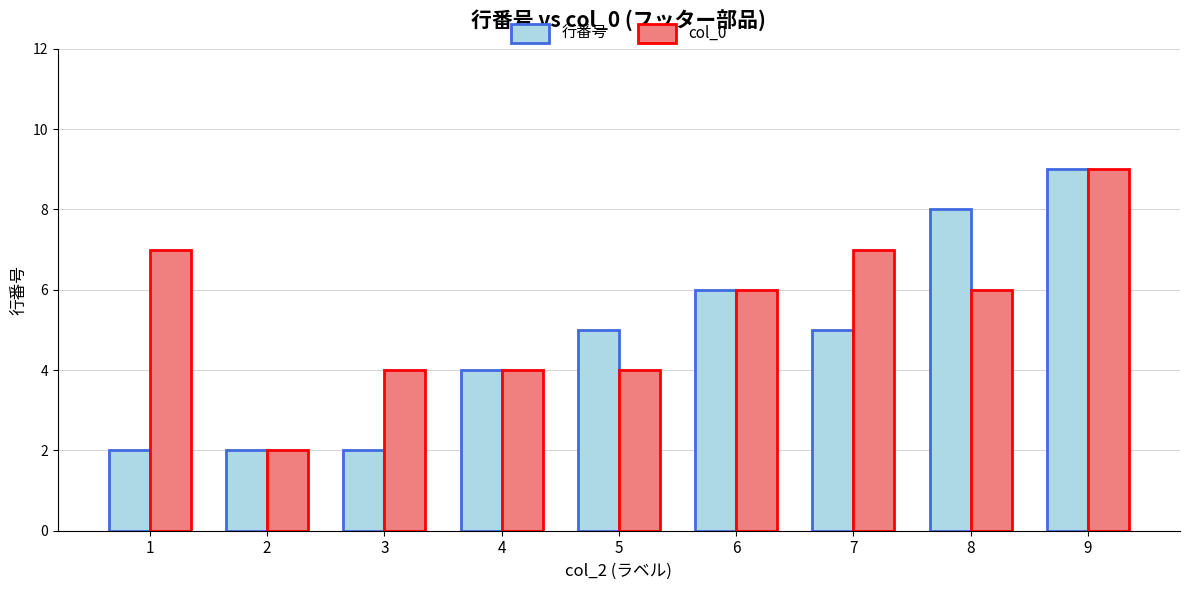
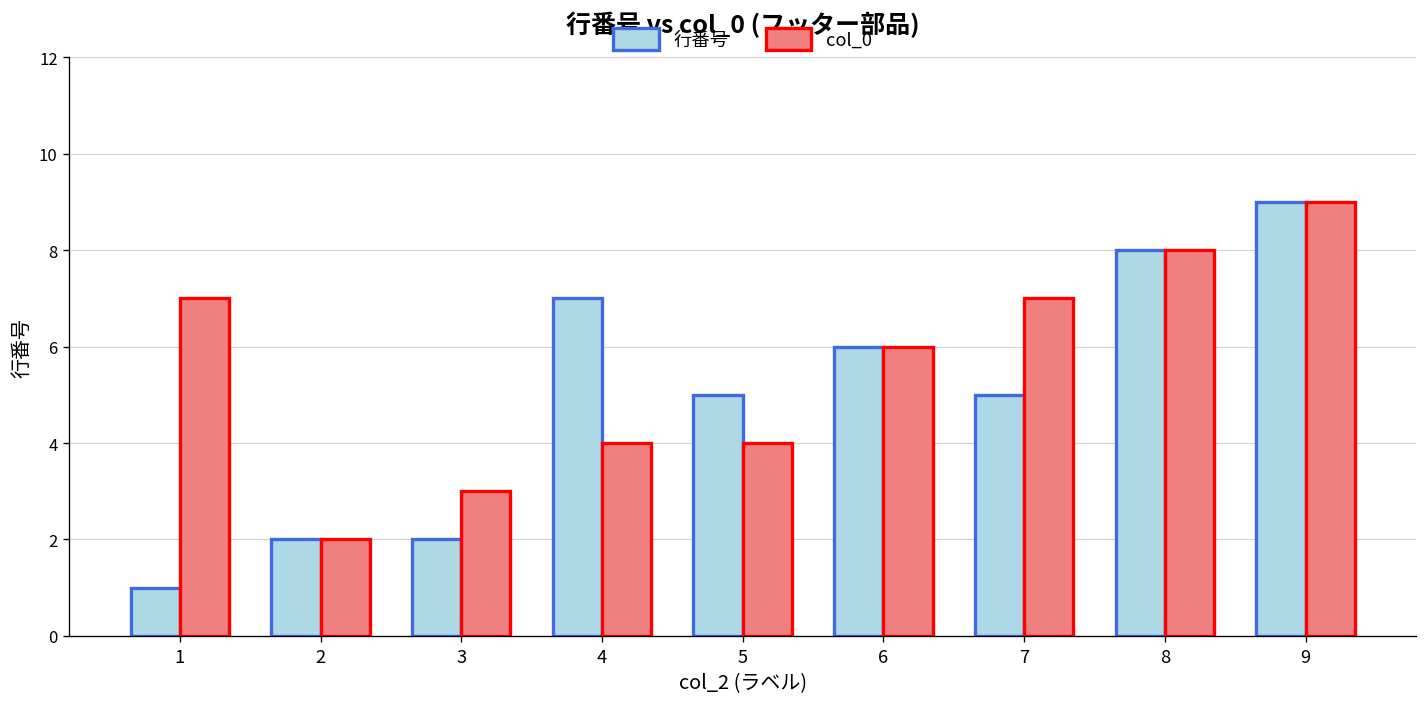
行番号, 1: 2 -> 1
col_0, 3: 4 -> 3
行番号, 4: 4 -> 7
col_0, 8: 6 -> 8
